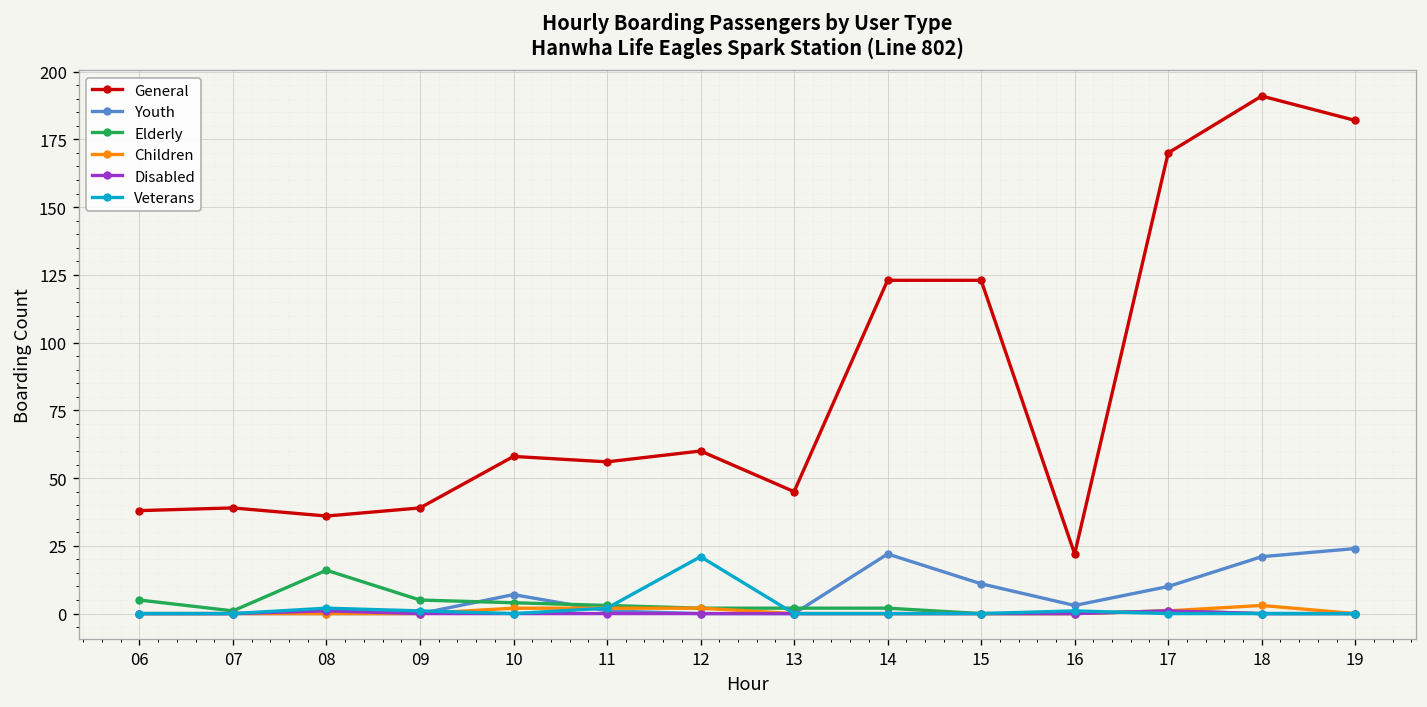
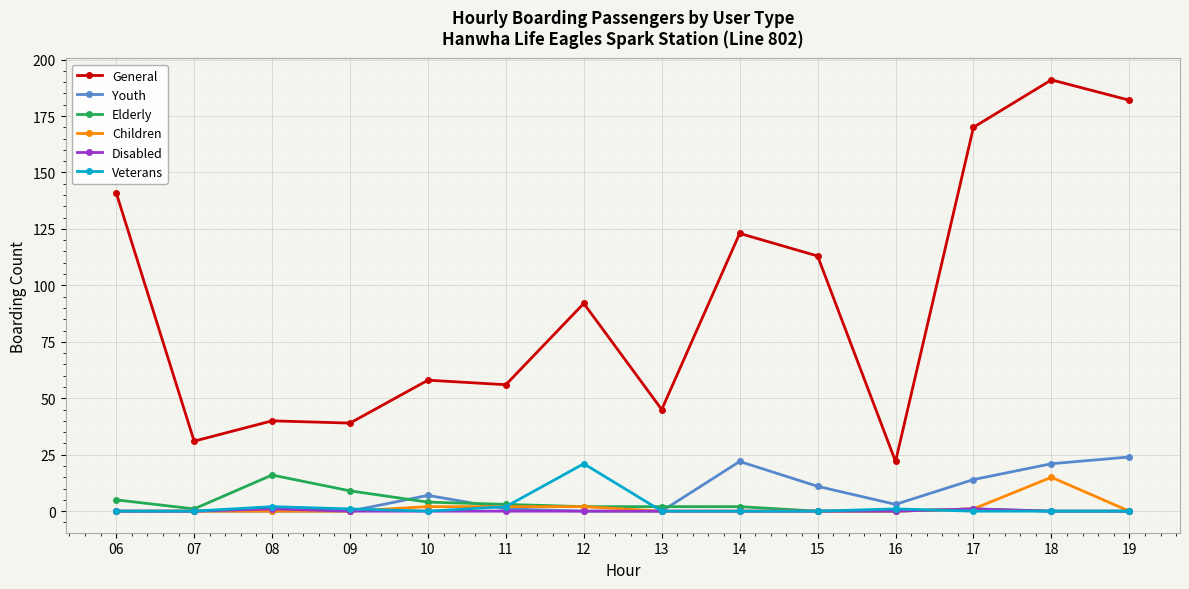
General, 06: 38 -> 141
General, 07: 39 -> 31
General, 08: 36 -> 40
Elderly, 09: 5 -> 9
General, 12: 60 -> 92
General, 15: 123 -> 113
Youth, 17: 10 -> 14
Children, 18: 3 -> 15
